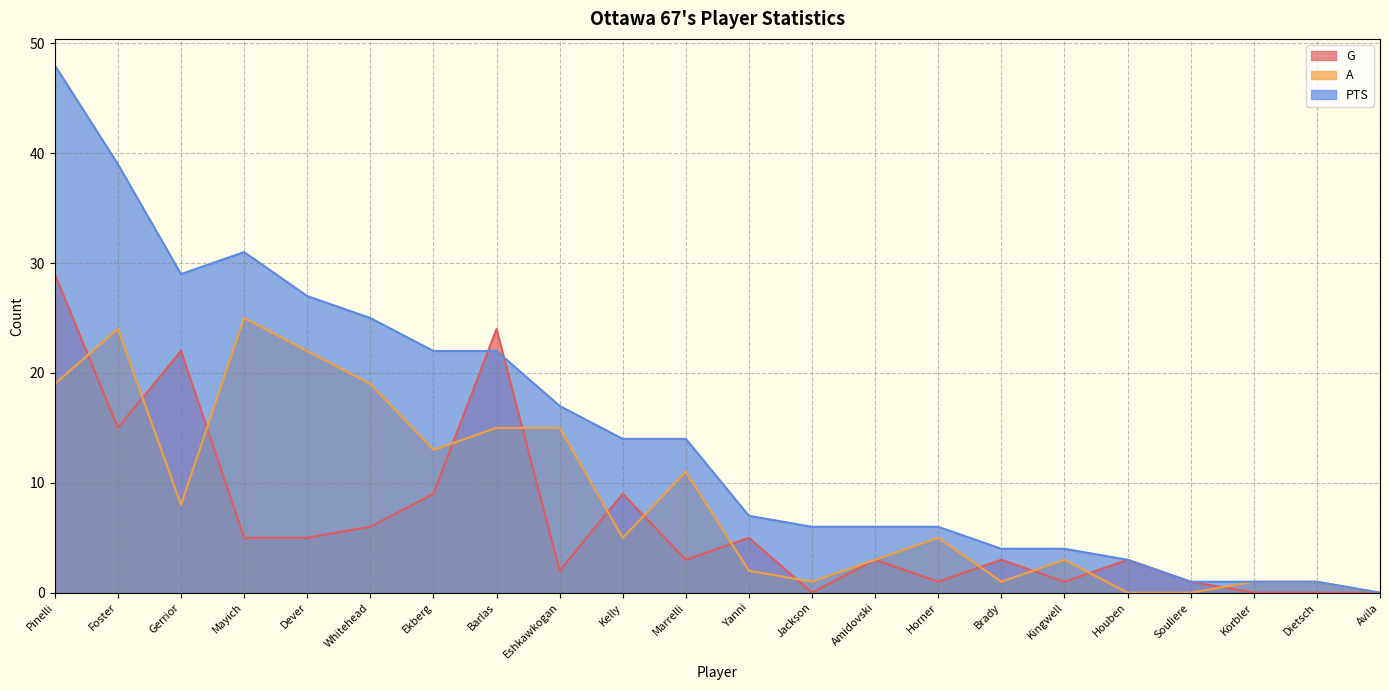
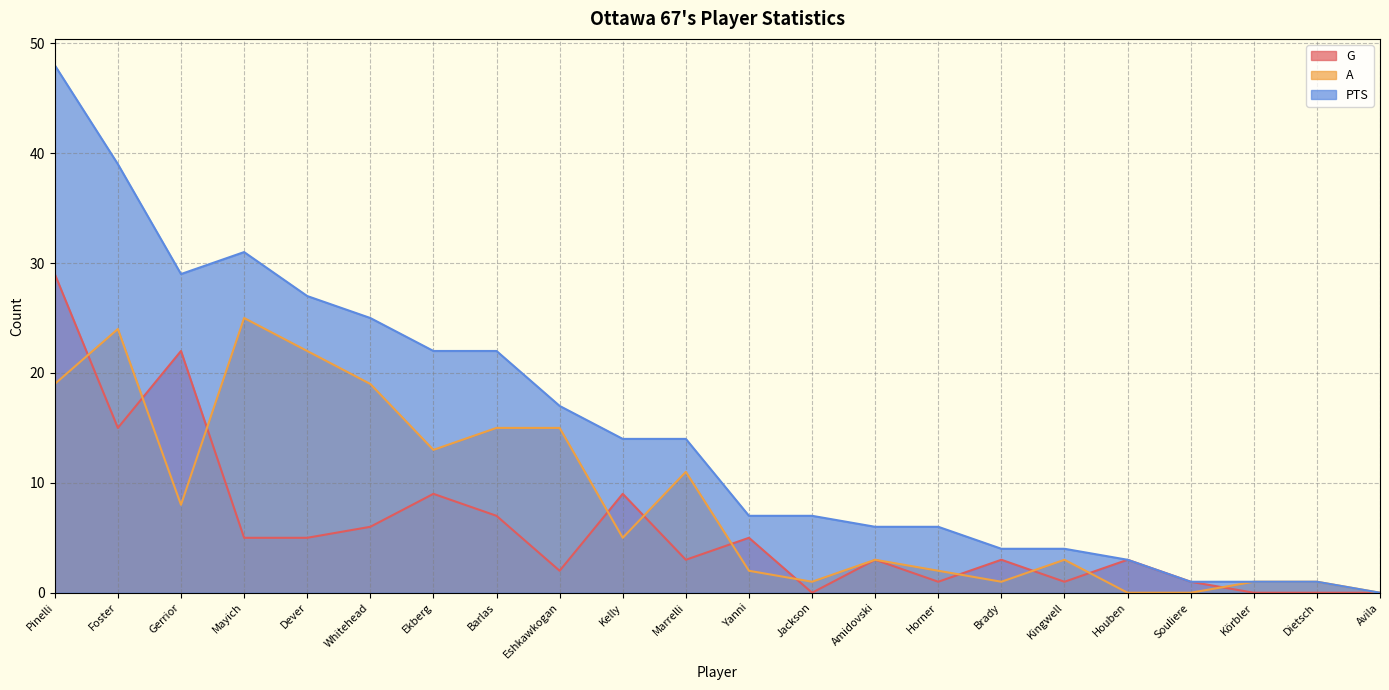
G, Barlas: 24 -> 7
PTS, Jackson: 6 -> 7
A, Horner: 5 -> 2
